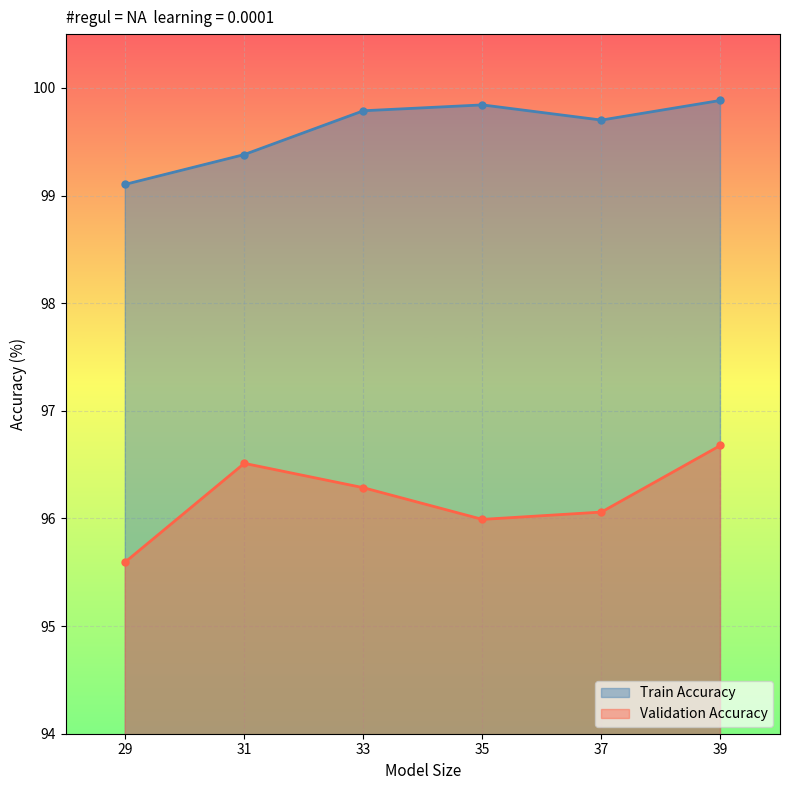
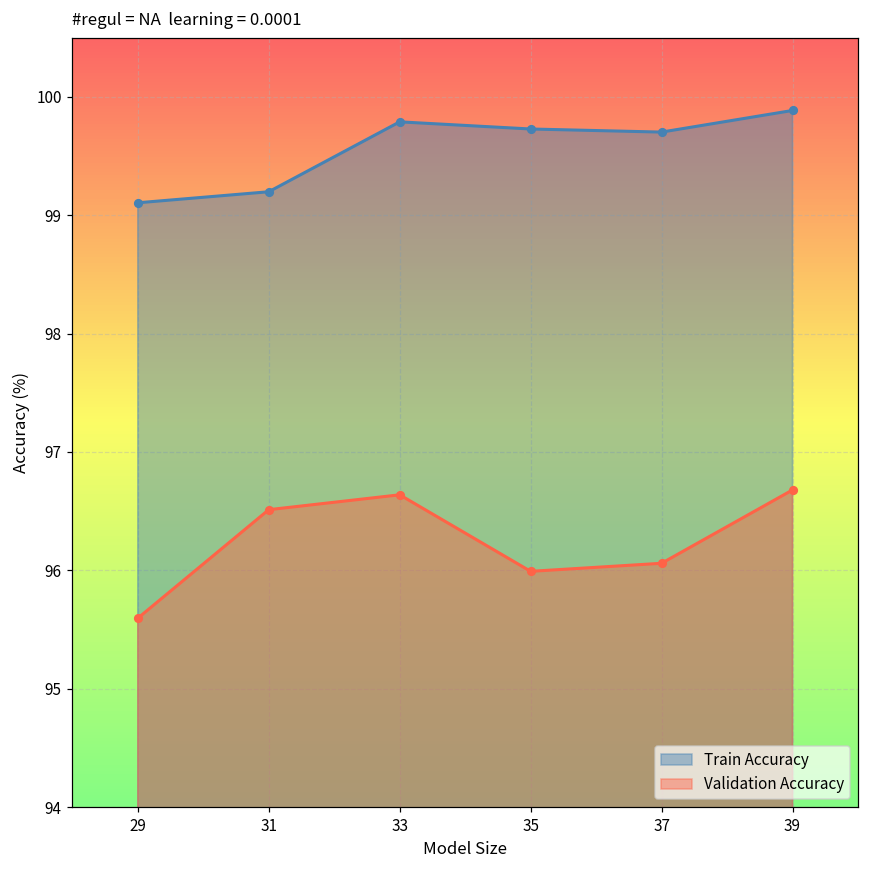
Train Accuracy, 31: 99.38 -> 99.20
Validation Accuracy, 33: 96.29 -> 96.64
Train Accuracy, 35: 99.84 -> 99.73
